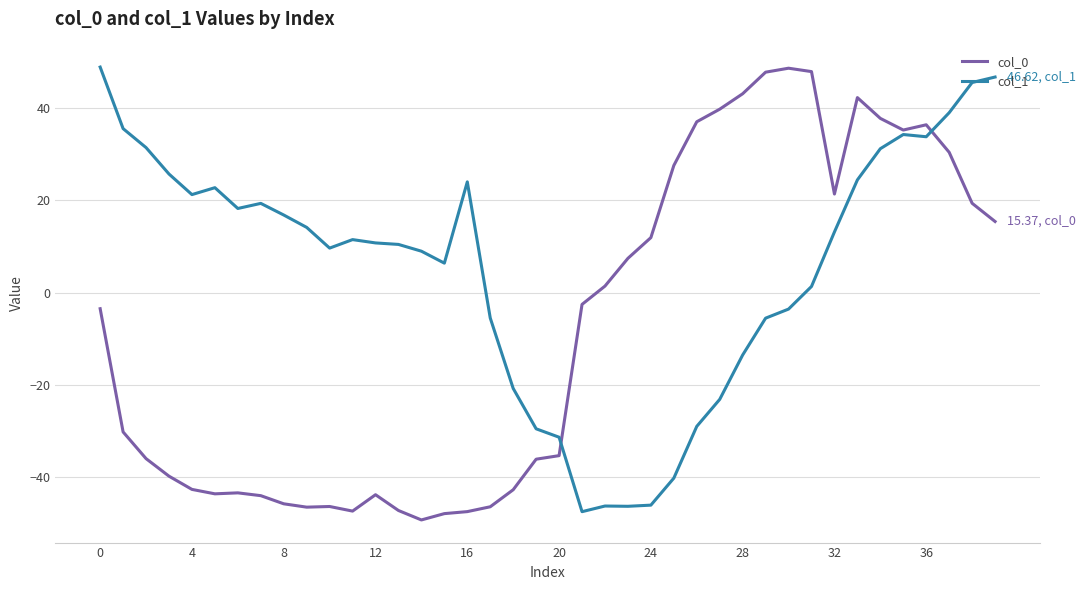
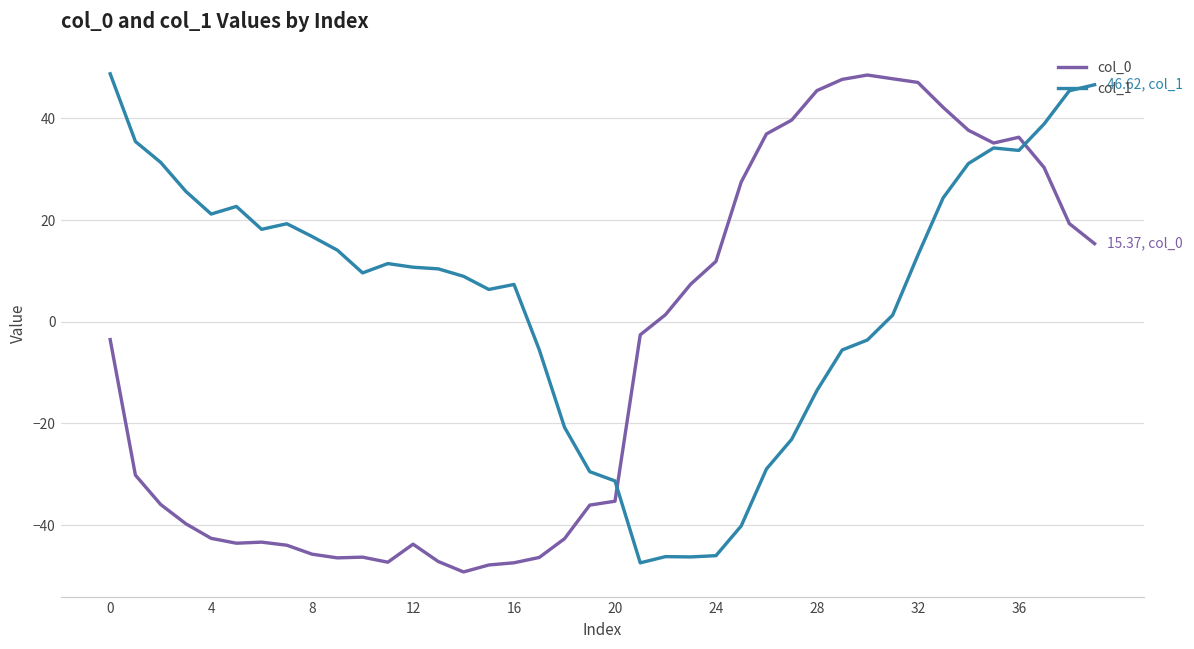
col_1, 16: 24 -> 7
col_0, 28: 43 -> 45
col_0, 32: 21 -> 47
